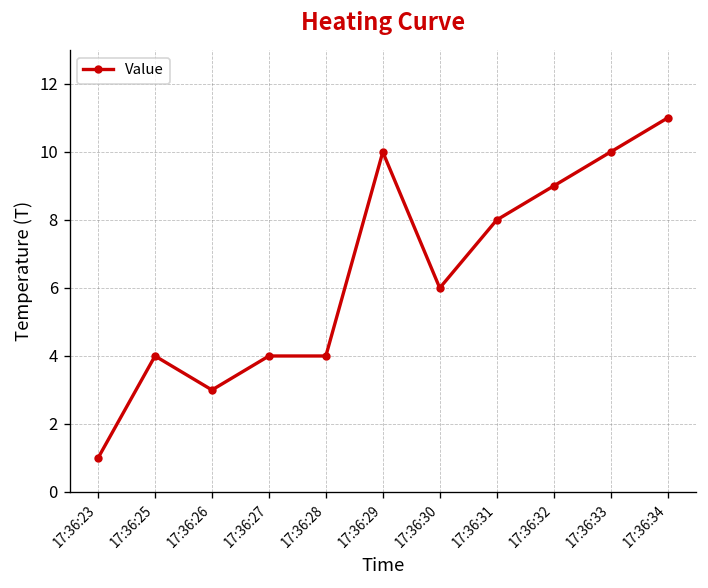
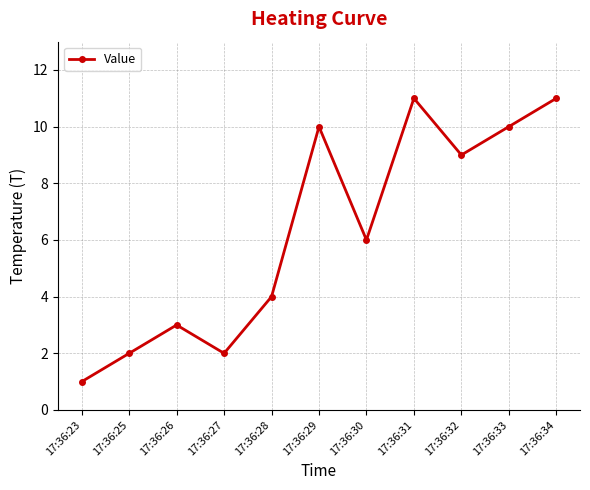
17:36:25: 4 -> 2
17:36:27: 4 -> 2
17:36:31: 8 -> 11
